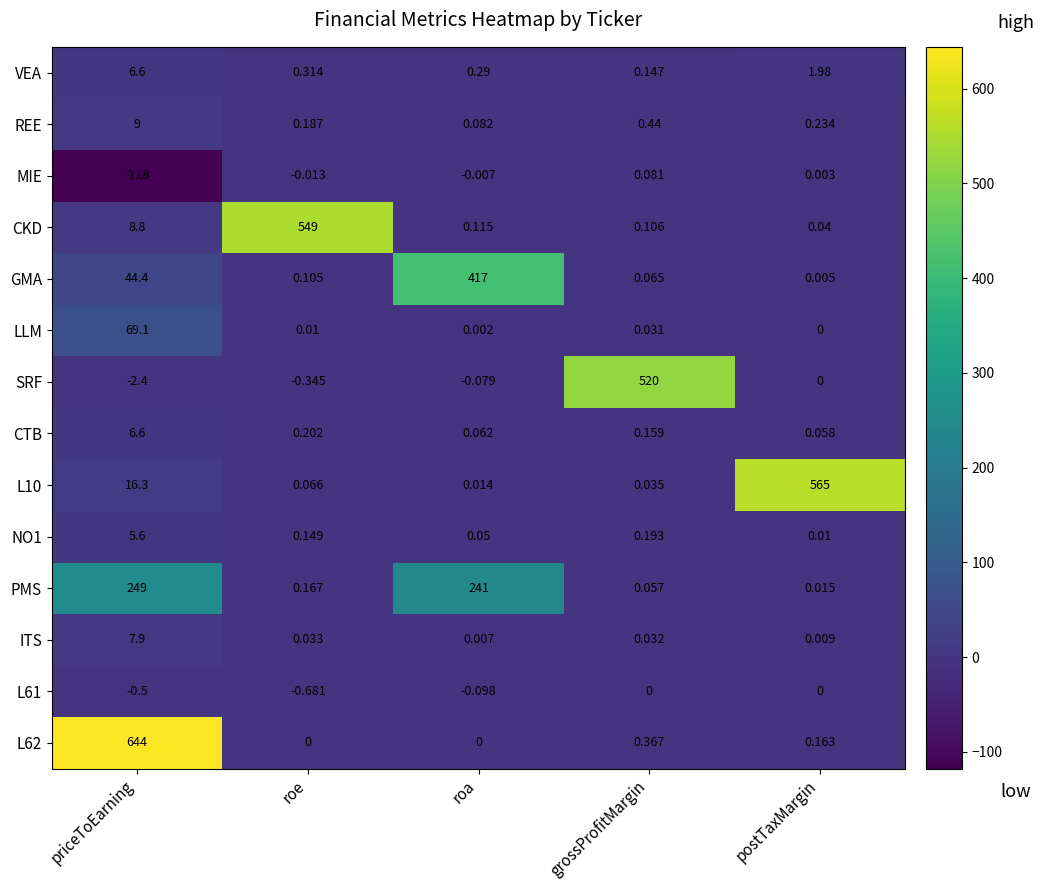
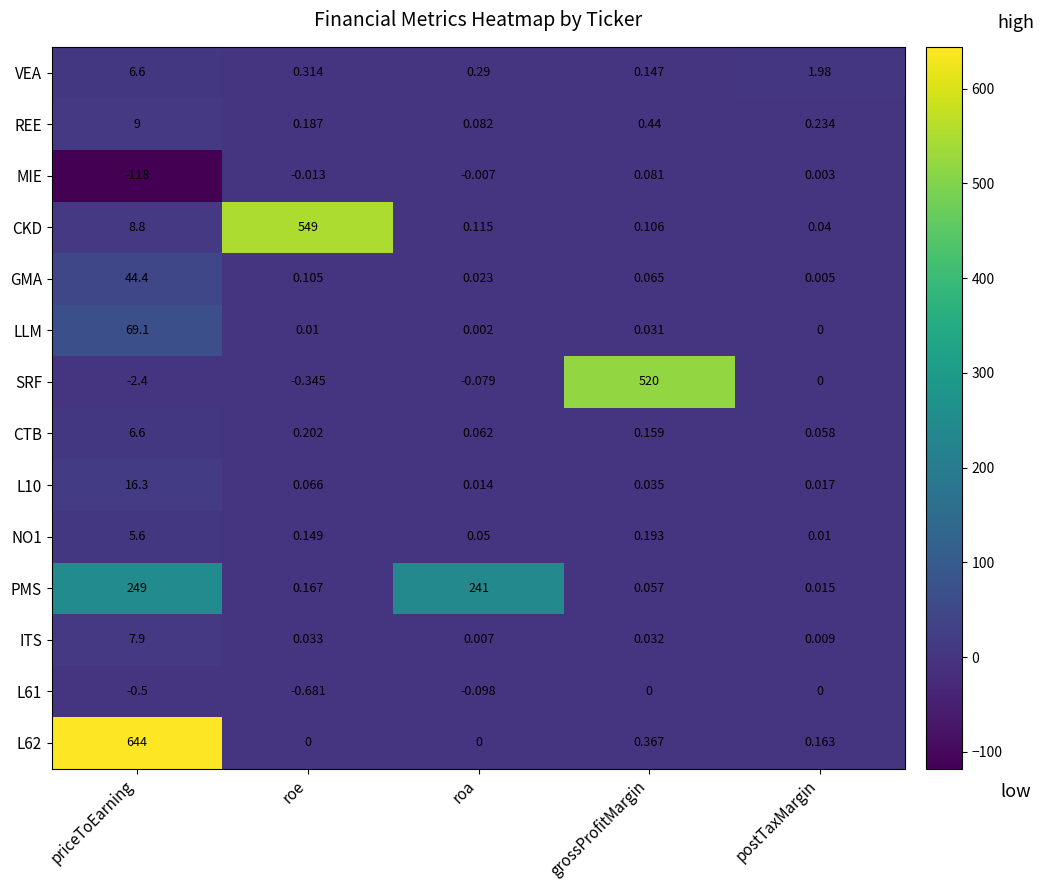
GMA, roa: 417 -> 0.023
L10, postTaxMargin: 565 -> 0.017
